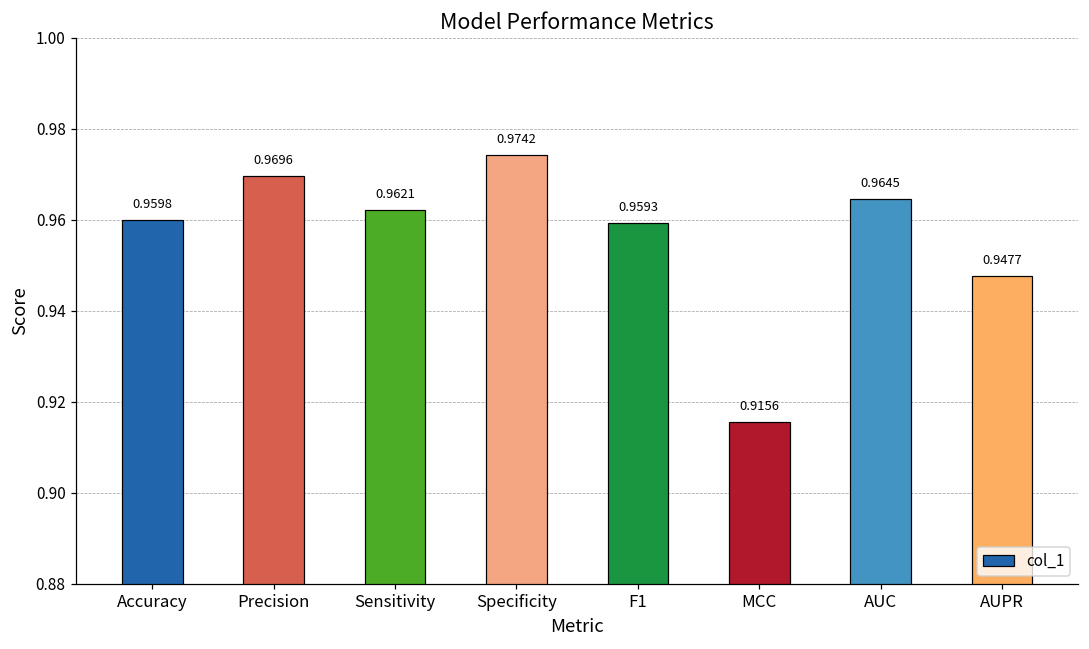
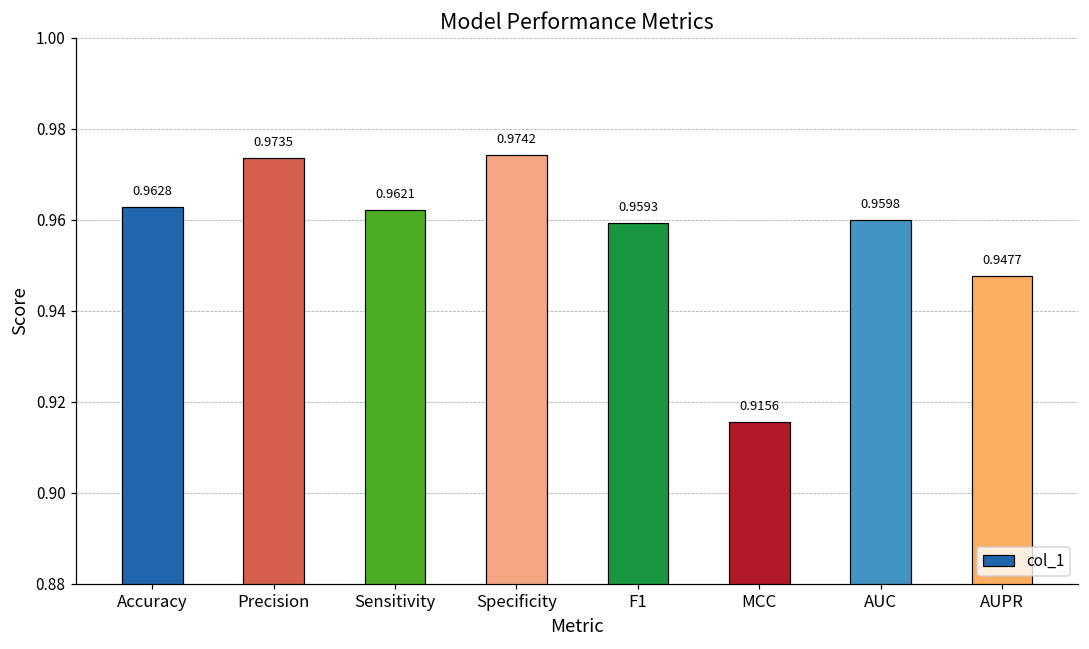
Accuracy: 0.9598 -> 0.9628
Precision: 0.9696 -> 0.9735
AUC: 0.9645 -> 0.9598
